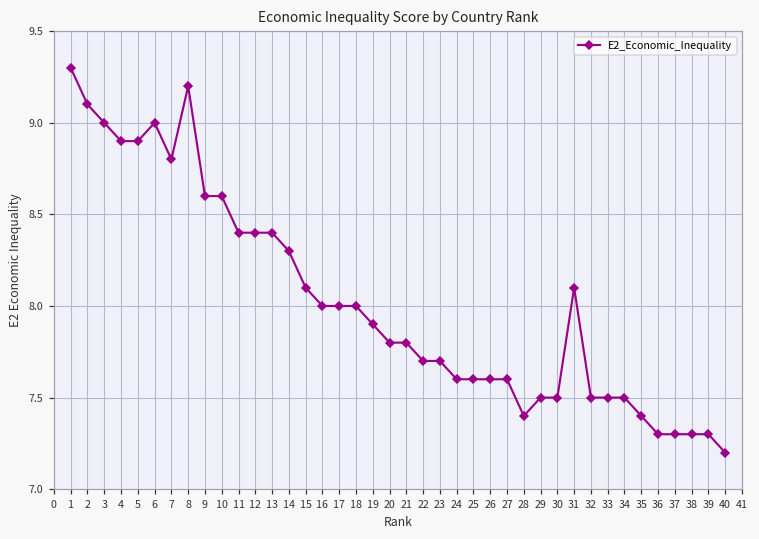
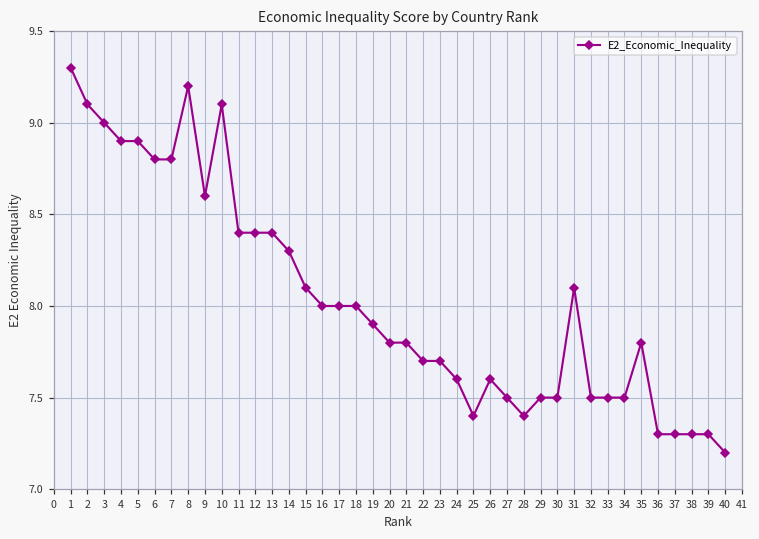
6: 9.0 -> 8.8
10: 8.6 -> 9.1
25: 7.6 -> 7.4
27: 7.6 -> 7.5
35: 7.4 -> 7.8
